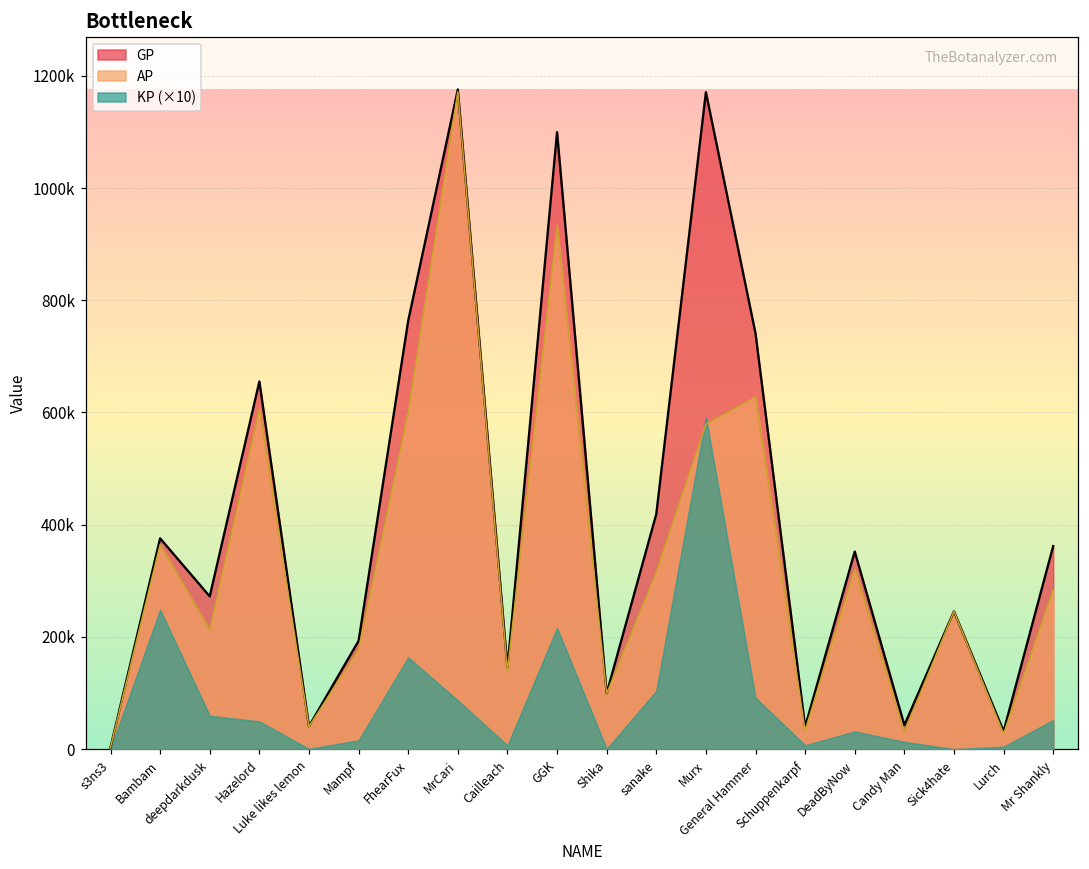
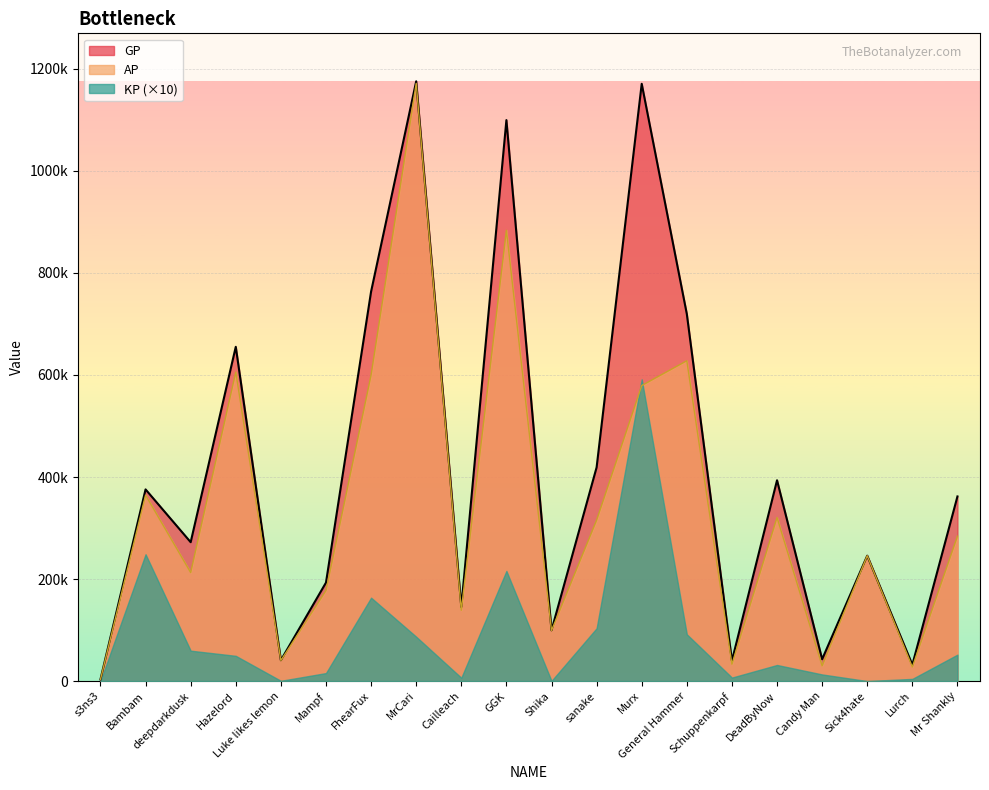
AP, GGK: 930000 -> 880000
GP, General Hammer: 740000 -> 720000
GP, DeadByNow: 350000 -> 390000
